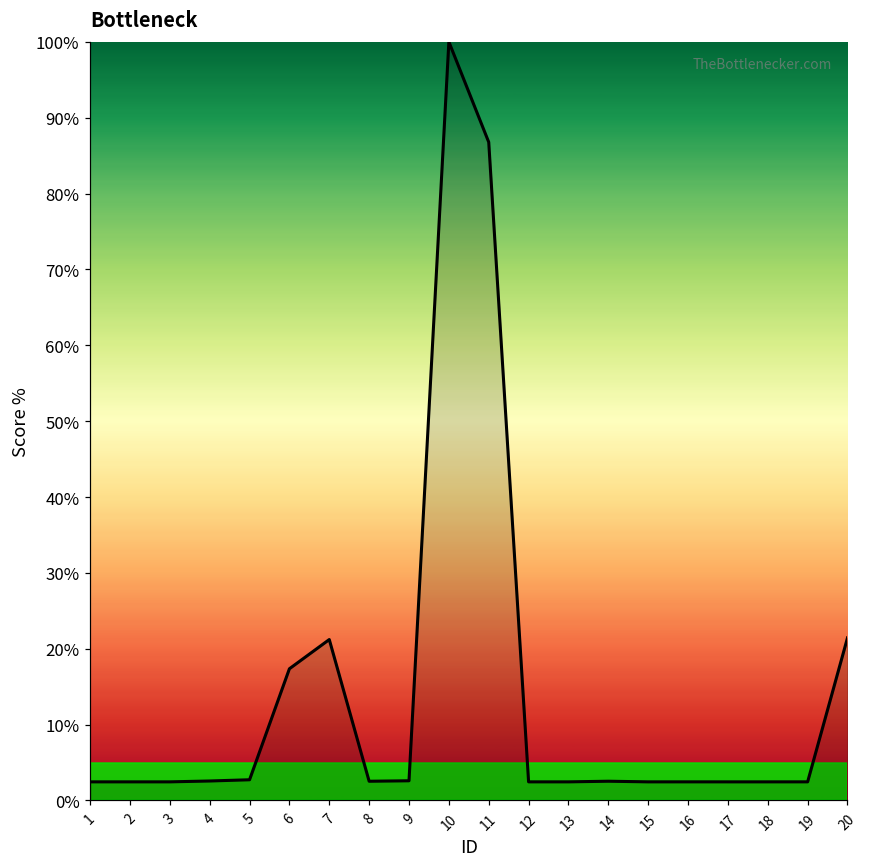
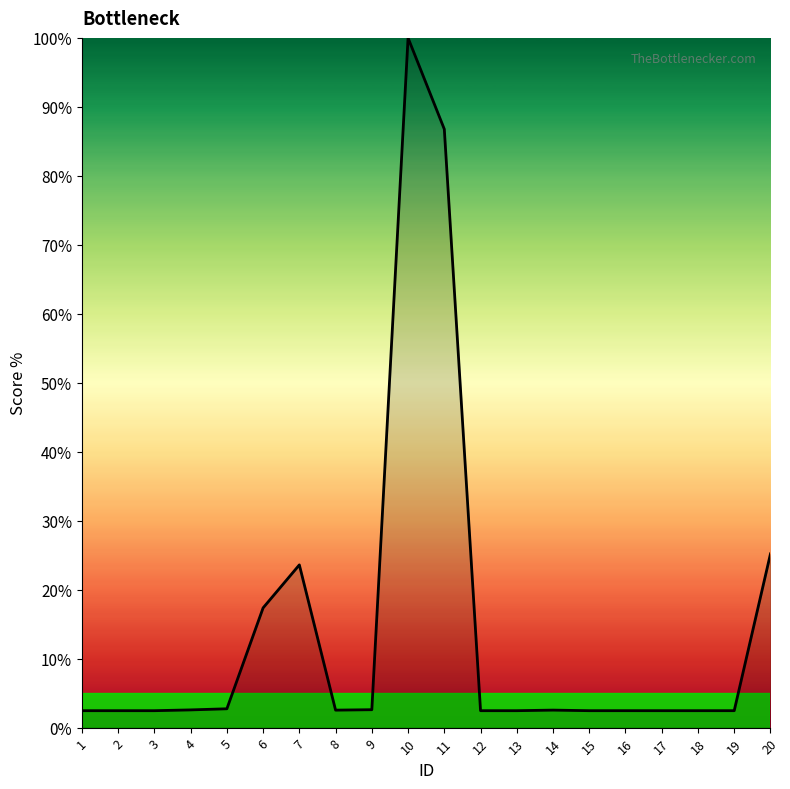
7: 21% -> 24%
20: 21% -> 25%
